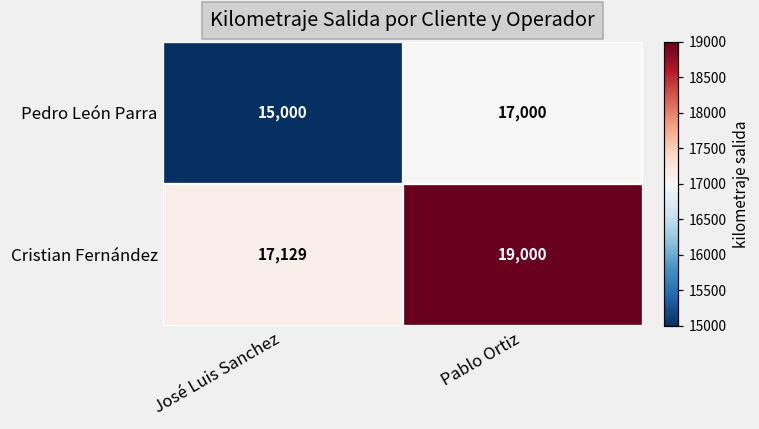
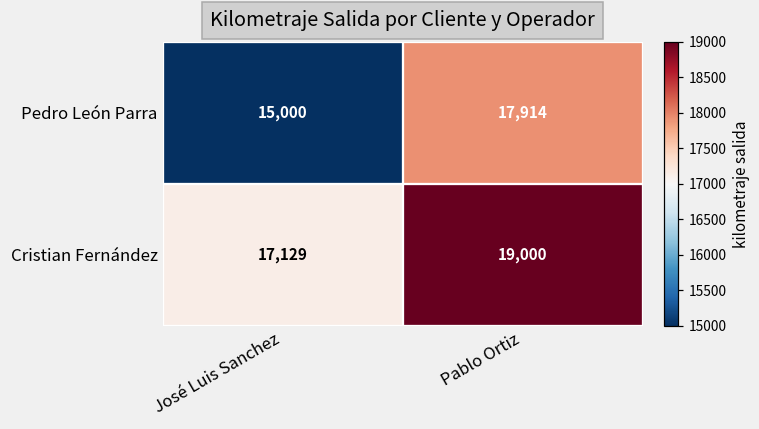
Pedro León Parra, Pablo Ortiz: 17,000 -> 17,914
